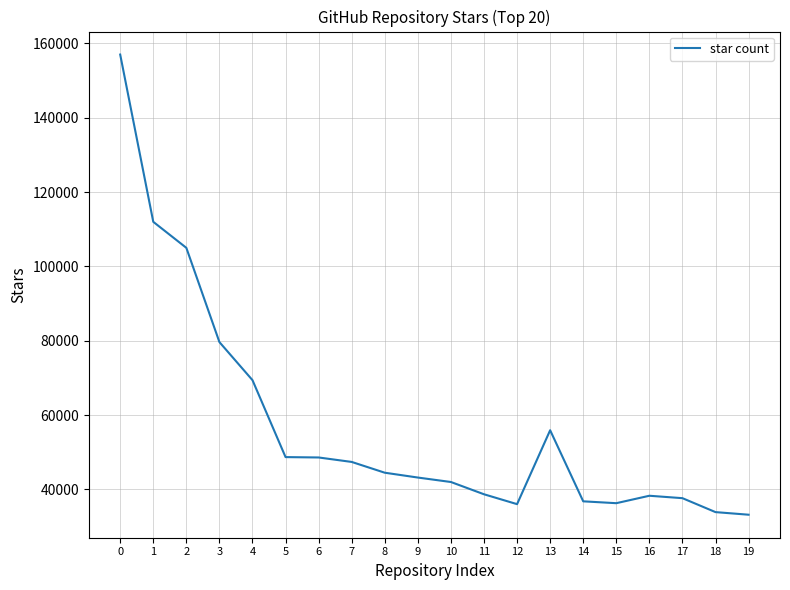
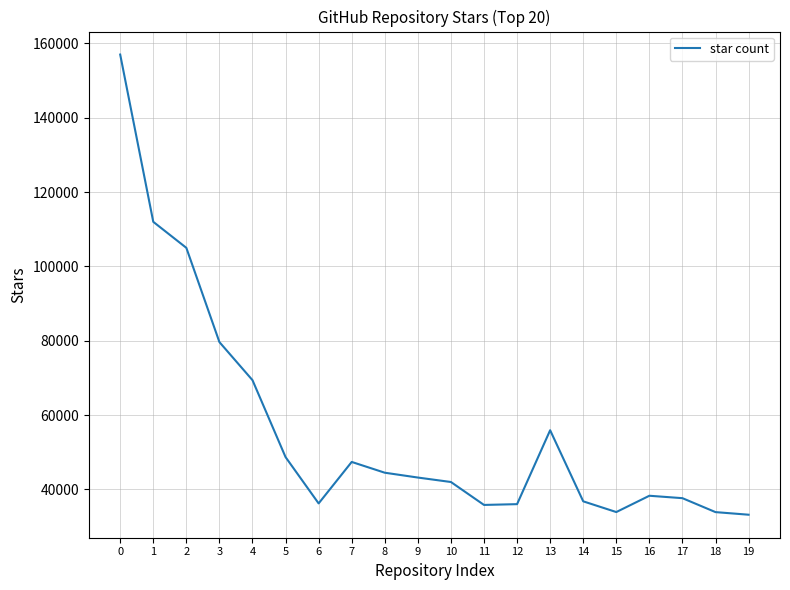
6: 49000 -> 36000
11: 39000 -> 36000
15: 36000 -> 34000
